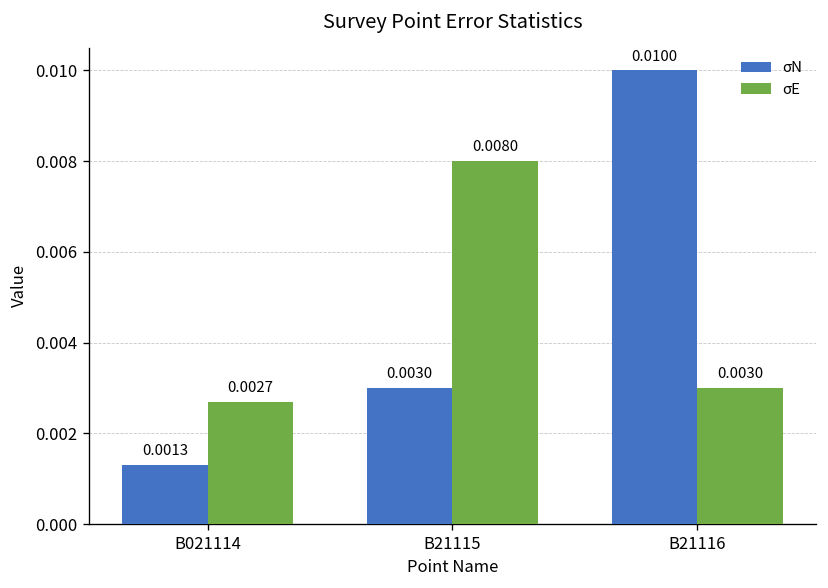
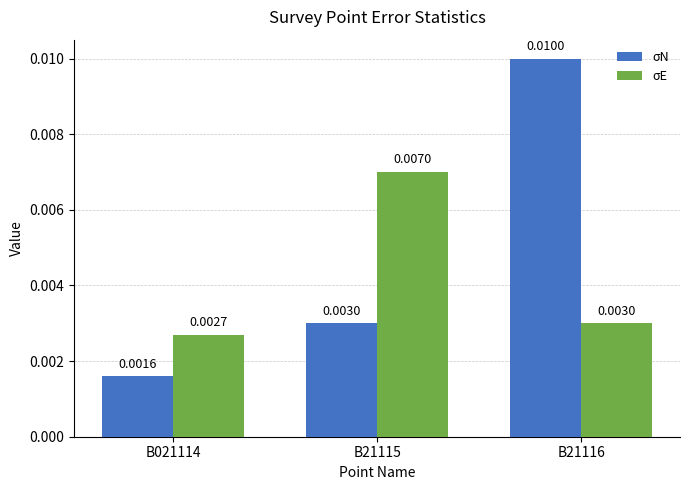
σN, B021114: 0.0013 -> 0.0016
σE, B21115: 0.0080 -> 0.0070
